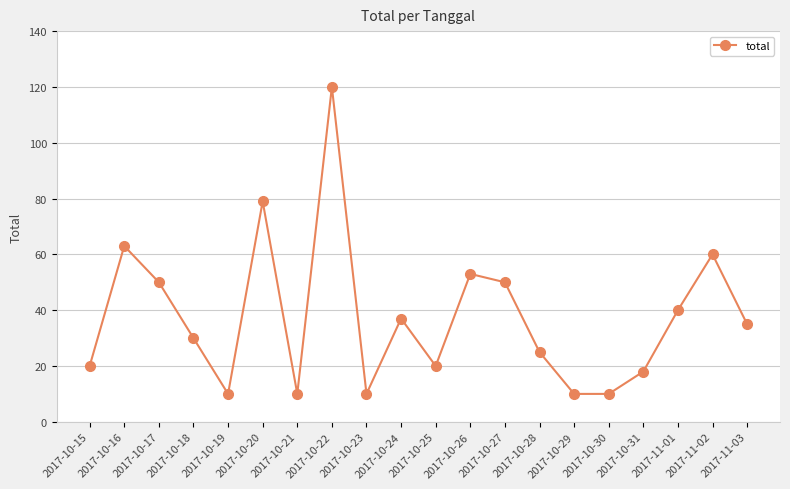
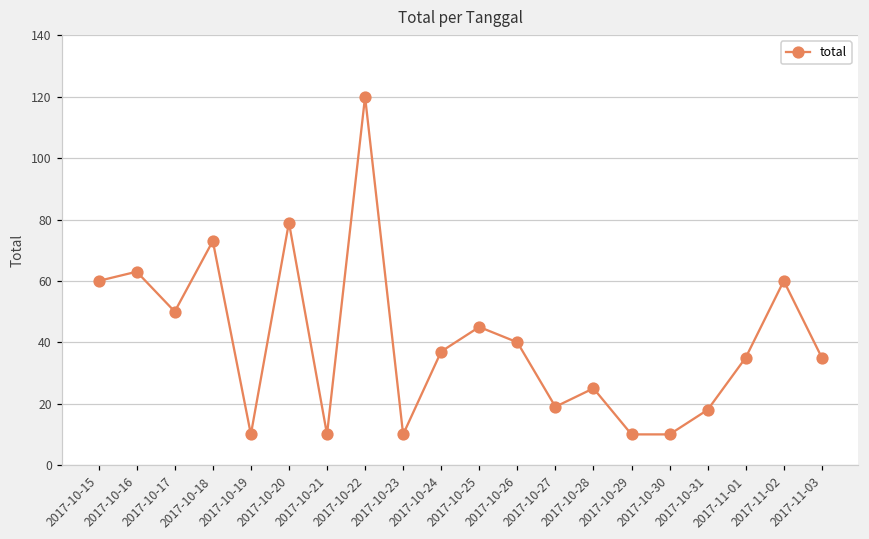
2017-10-15: 20 -> 60
2017-10-18: 30 -> 73
2017-10-25: 20 -> 45
2017-10-26: 53 -> 40
2017-10-27: 50 -> 19
2017-11-01: 40 -> 35
